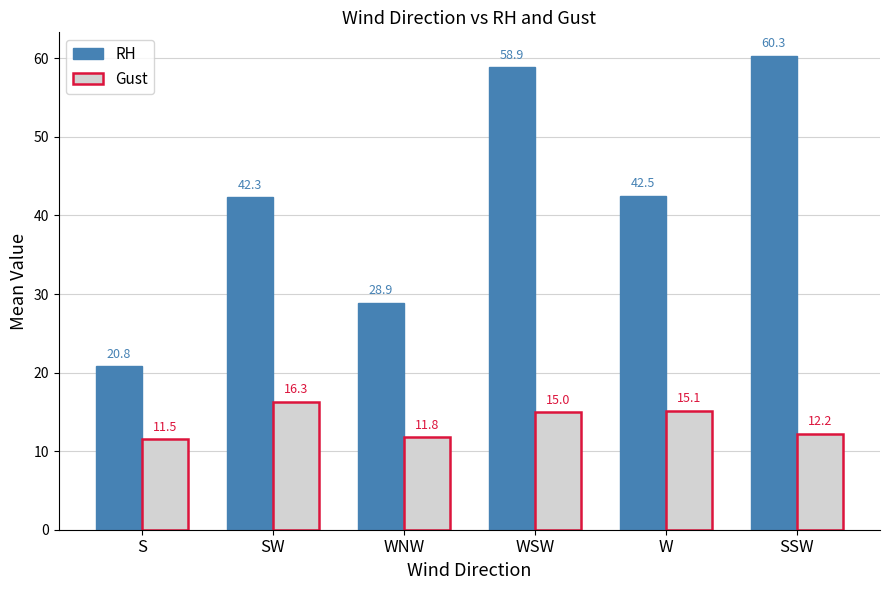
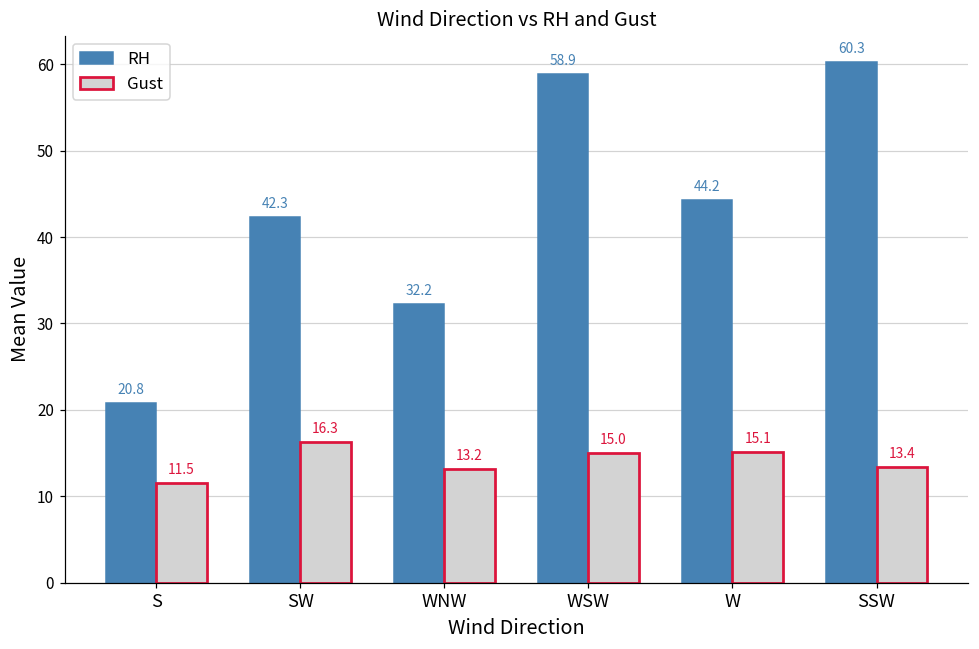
RH, WNW: 28.9 -> 32.2
Gust, WNW: 11.8 -> 13.2
RH, W: 42.5 -> 44.2
Gust, SSW: 12.2 -> 13.4
